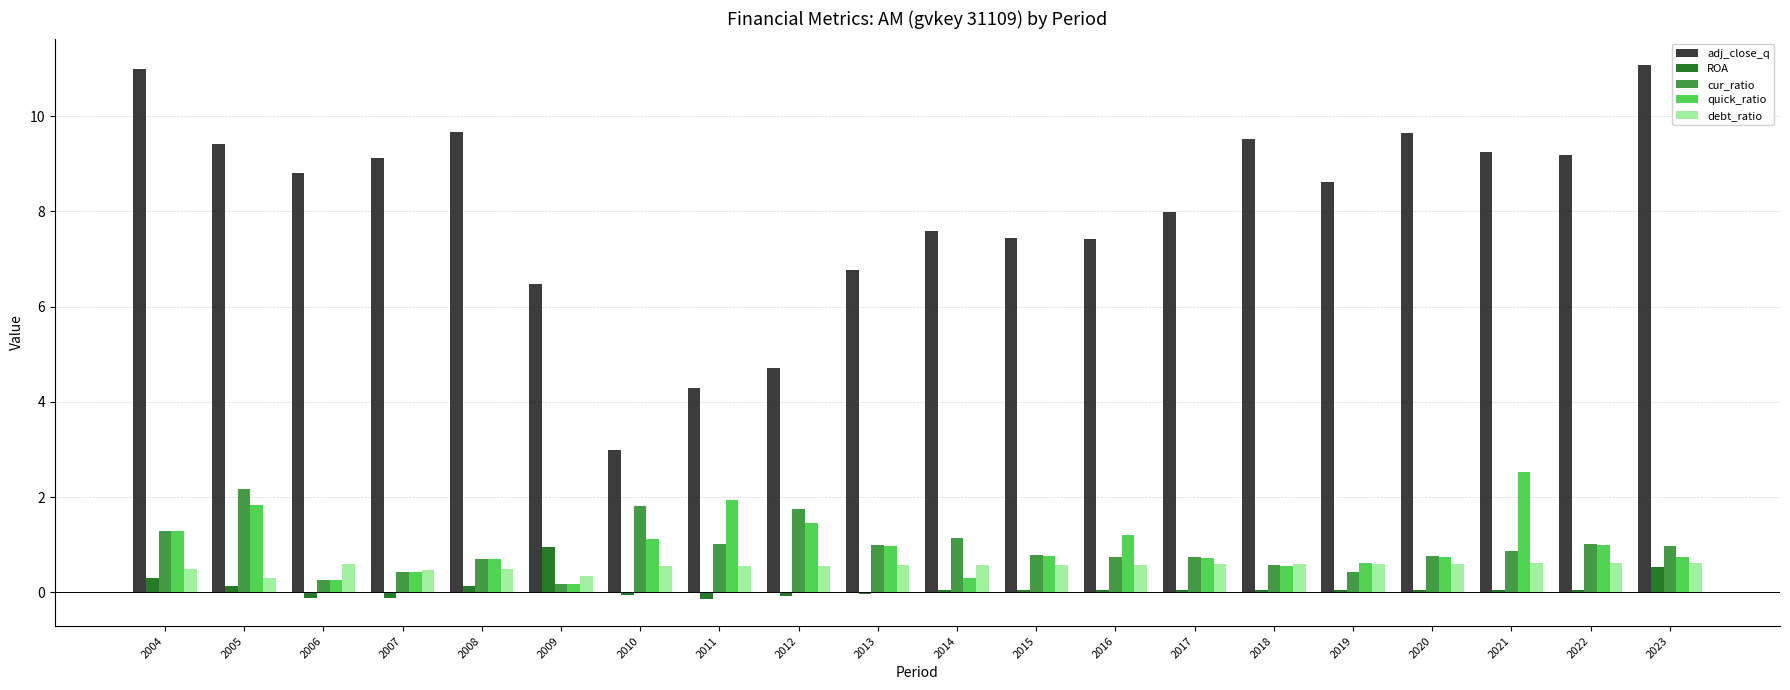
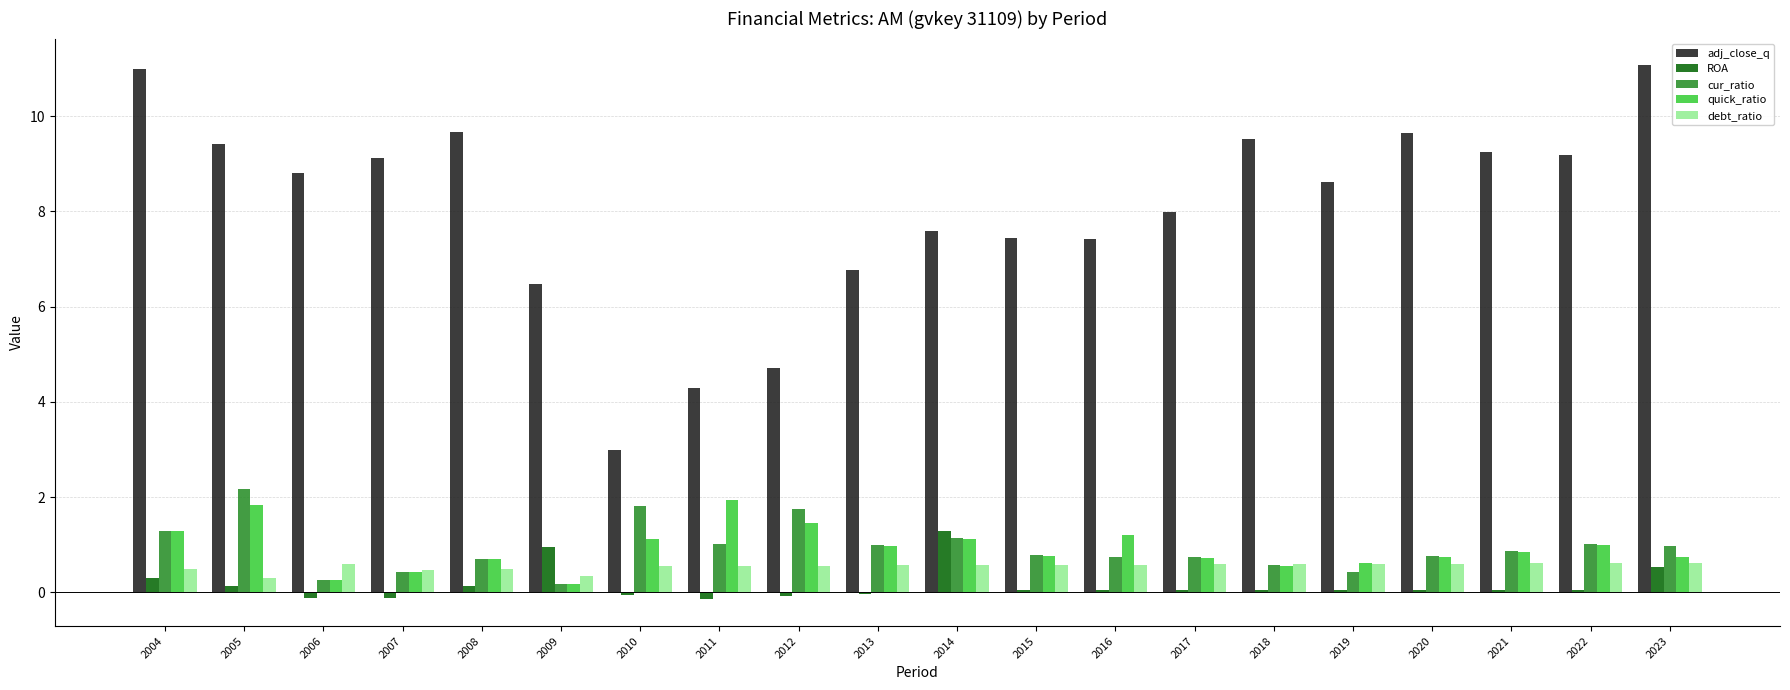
ROA, 2014: 0.0 -> 1.3
quick_ratio, 2014: 0.3 -> 1.1
quick_ratio, 2021: 2.5 -> 0.9
